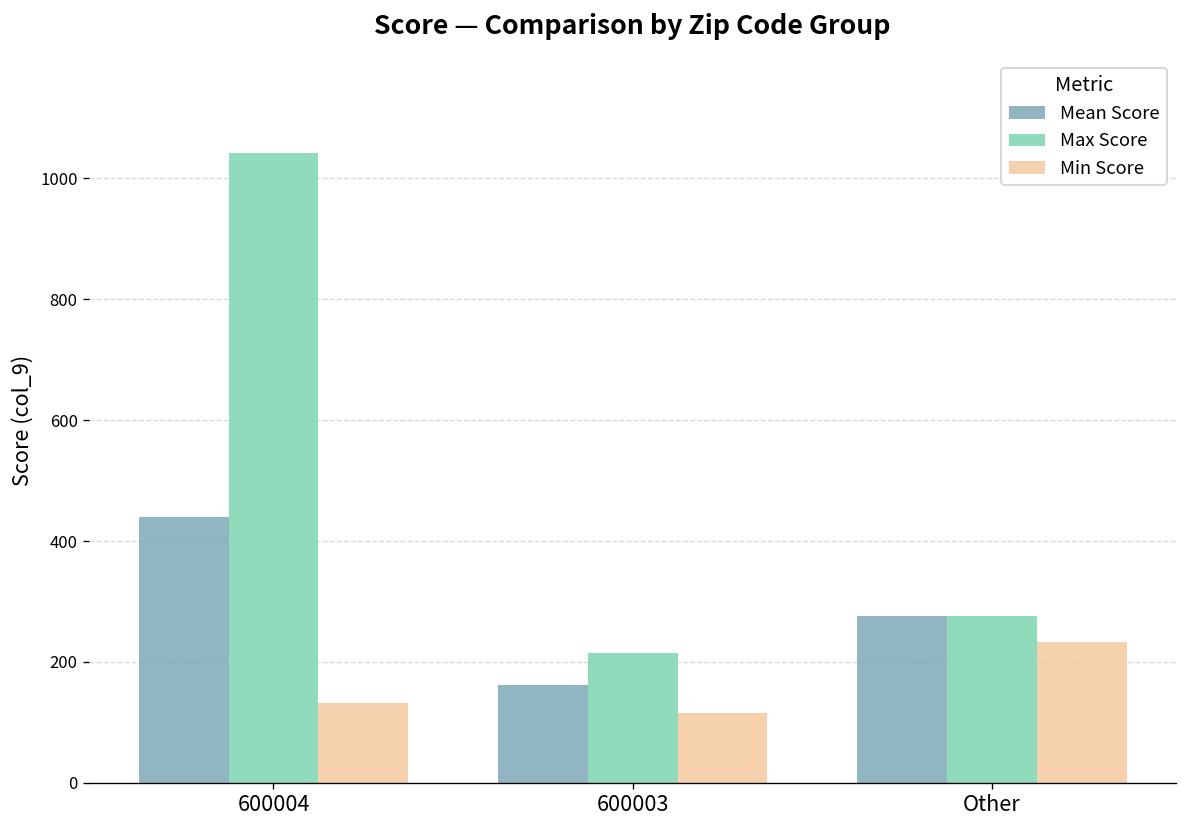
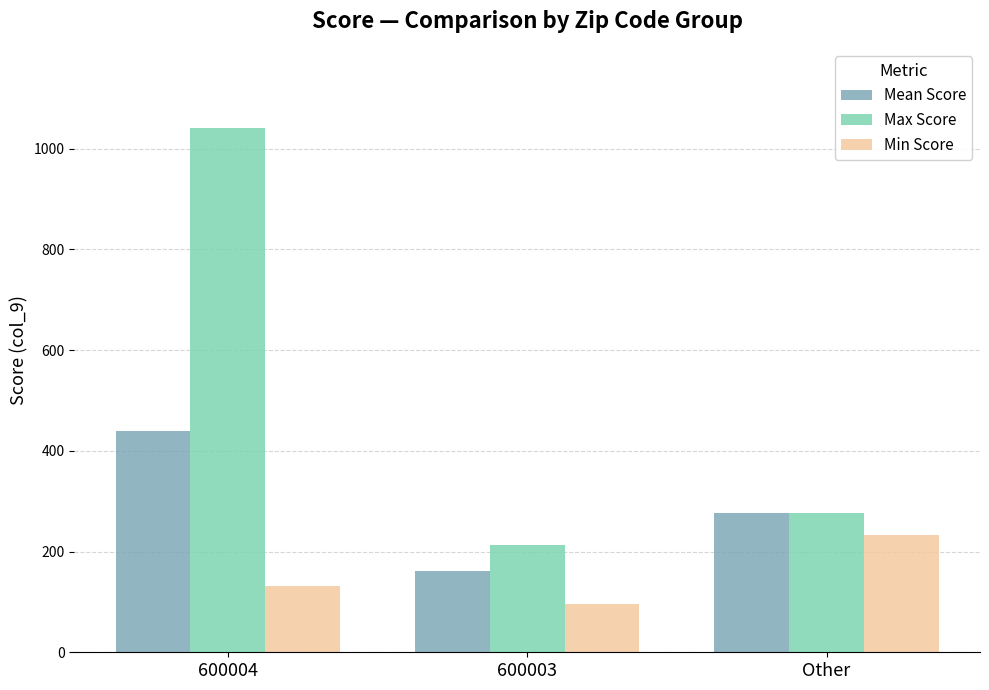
Min Score, 600003: 120 -> 100
